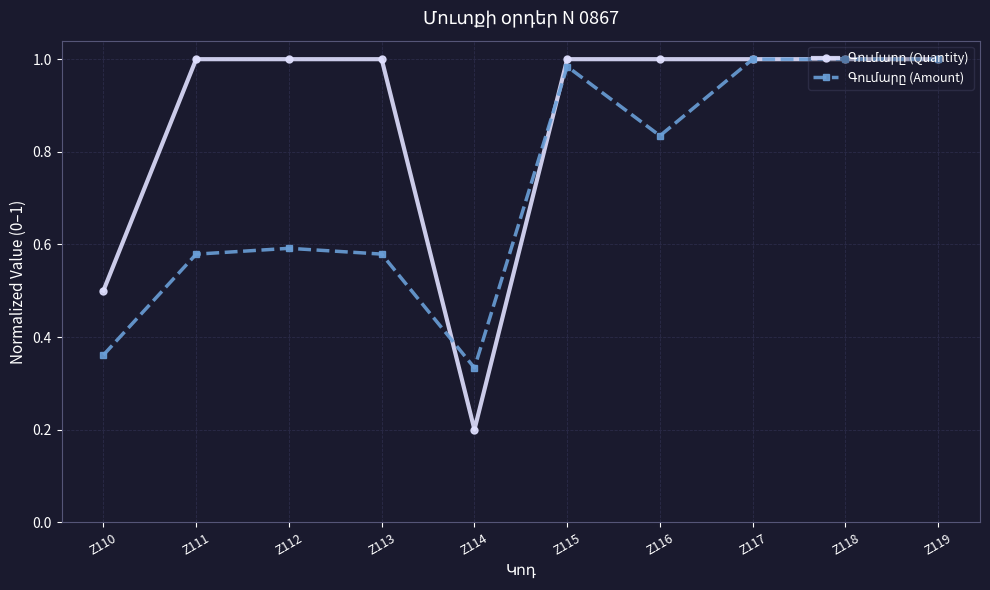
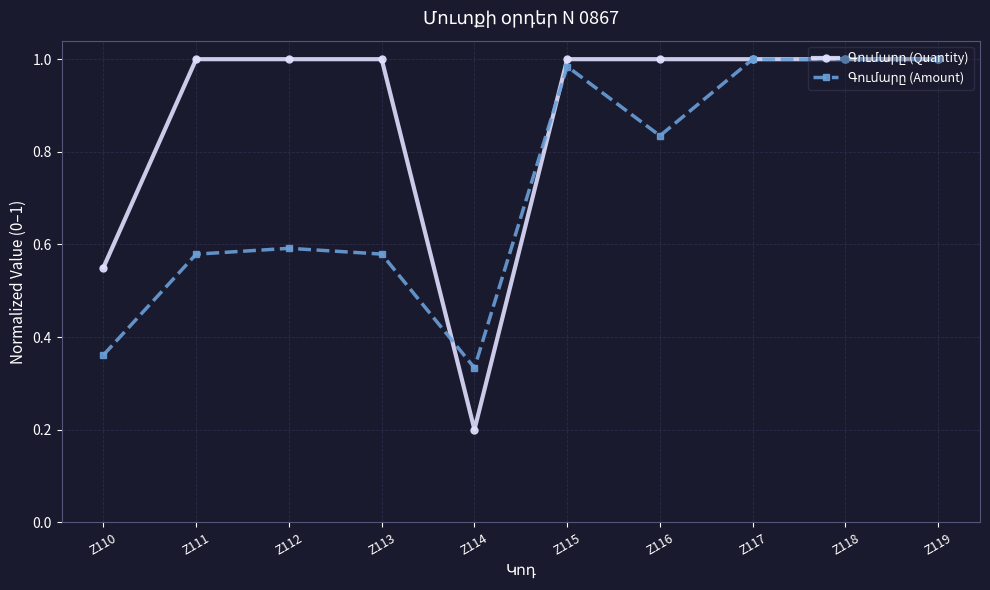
Գումարը (Quantity), Z110: 0.50 -> 0.55
